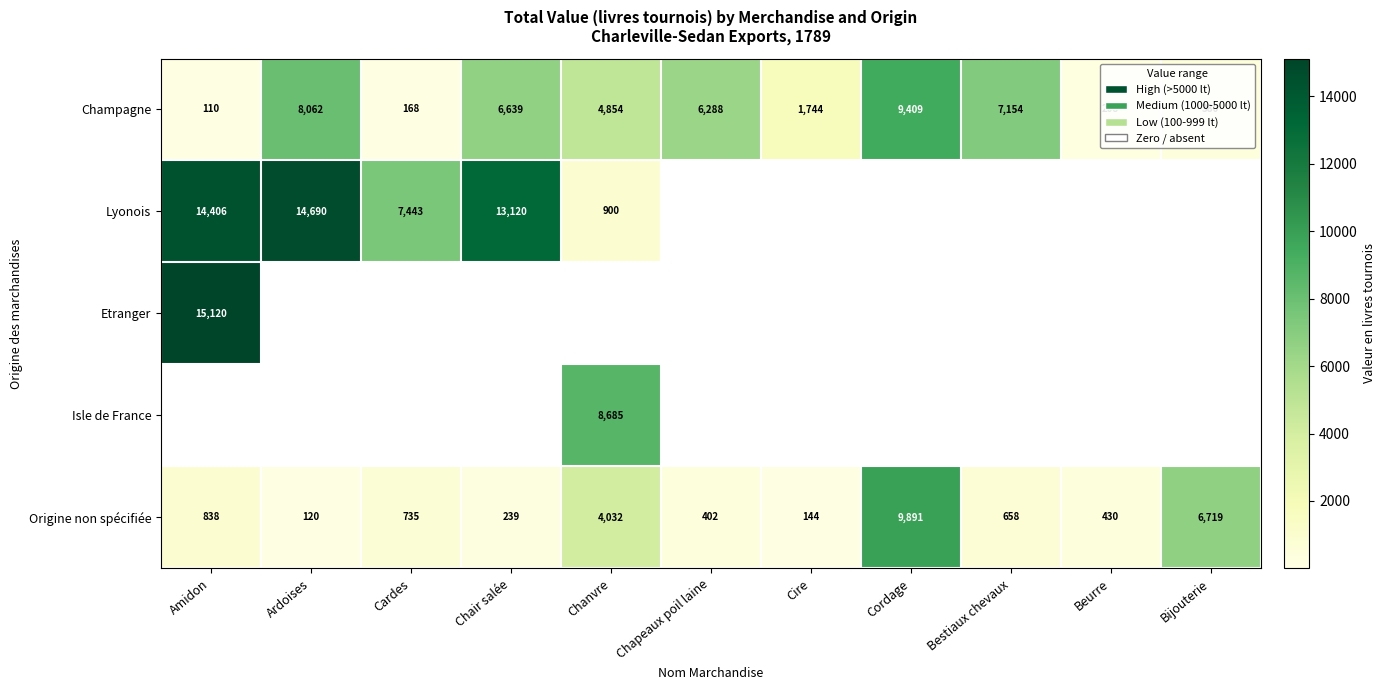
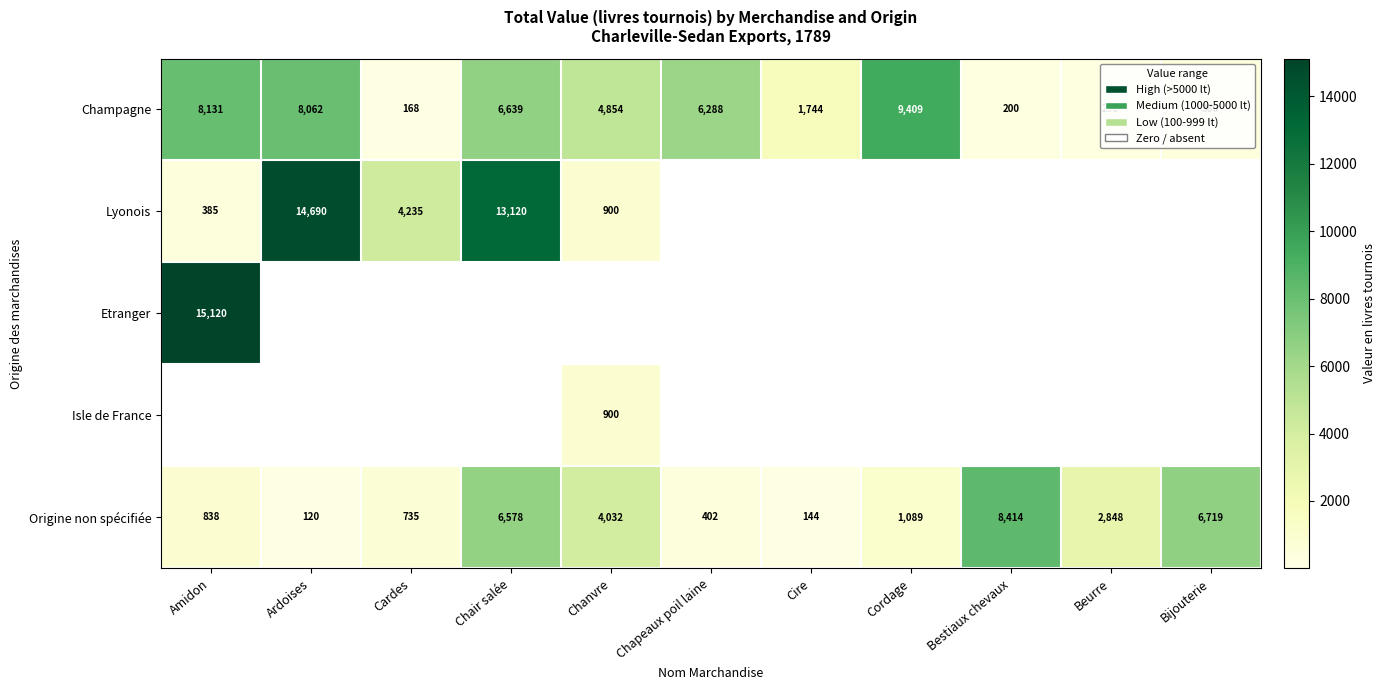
Champagne, Amidon: 110 -> 8,131
Champagne, Bestiaux chevaux: 7,154 -> 200
Lyonois, Amidon: 14,406 -> 385
Lyonois, Cardes: 7,443 -> 4,235
Isle de France, Chanvre: 8,685 -> 900
Origine non spécifiée, Chair salée: 239 -> 6,578
Origine non spécifiée, Cordage: 9,891 -> 1,089
Origine non spécifiée, Bestiaux chevaux: 658 -> 8,414
Origine non spécifiée, Beurre: 430 -> 2,848
